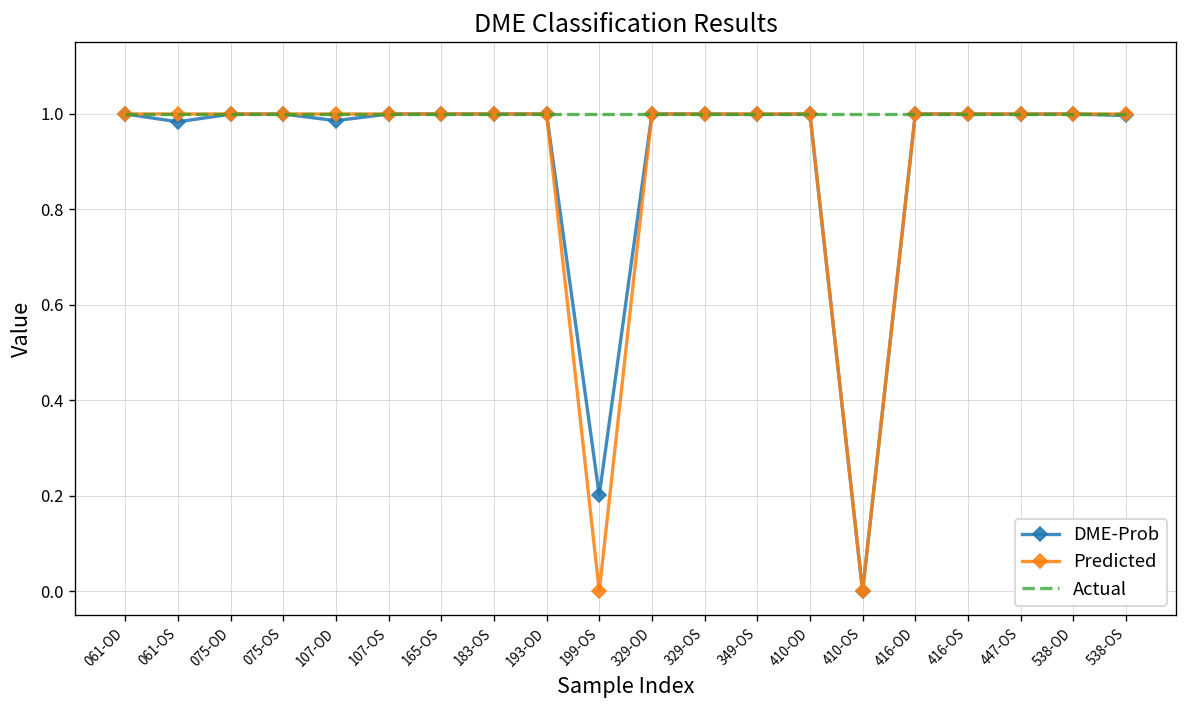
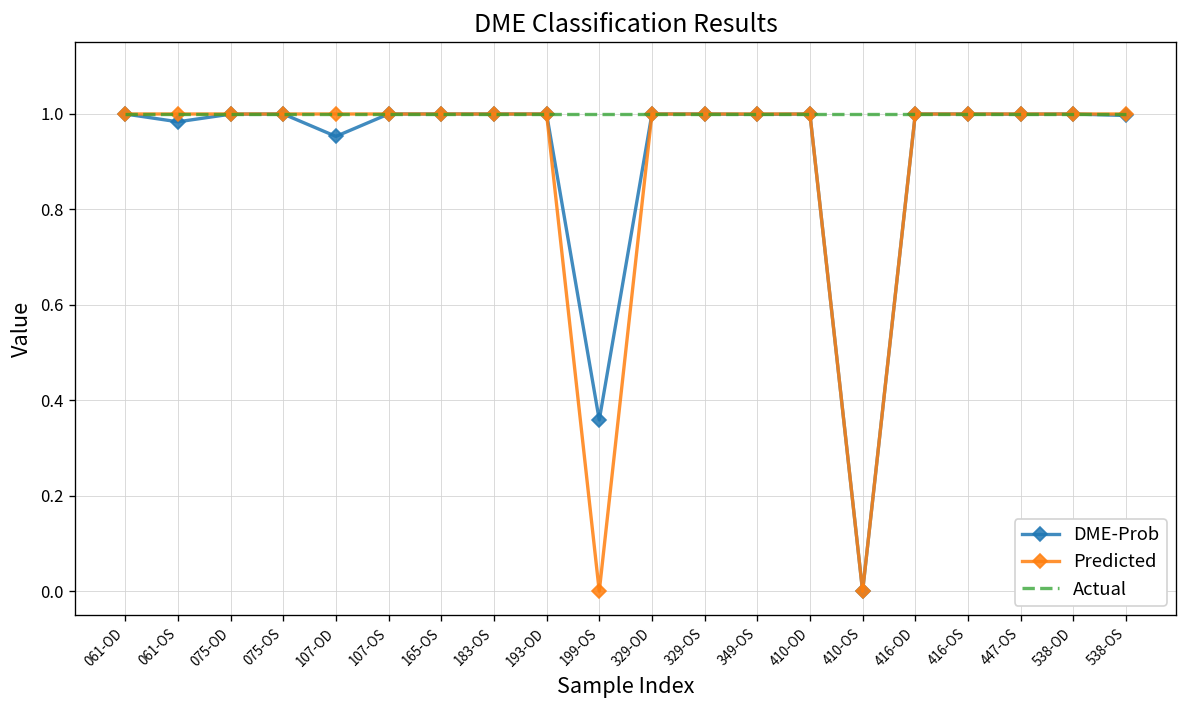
DME-Prob, 107-OD: 0.99 -> 0.95
DME-Prob, 199-OS: 0.20 -> 0.36
